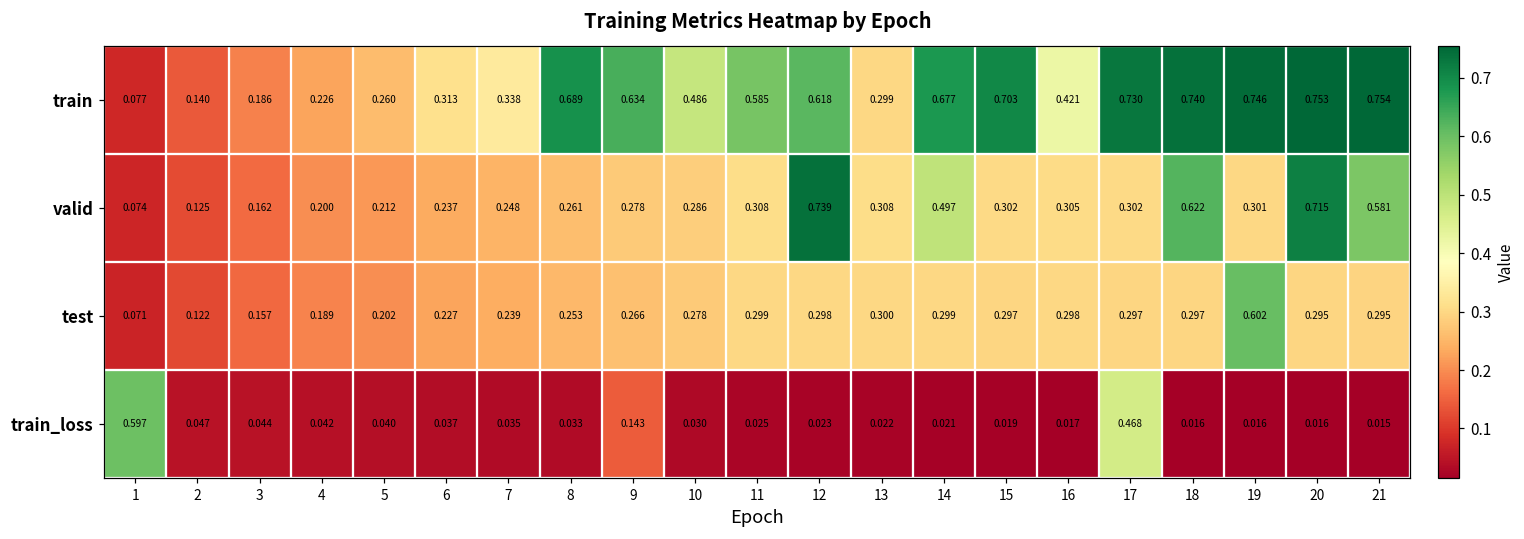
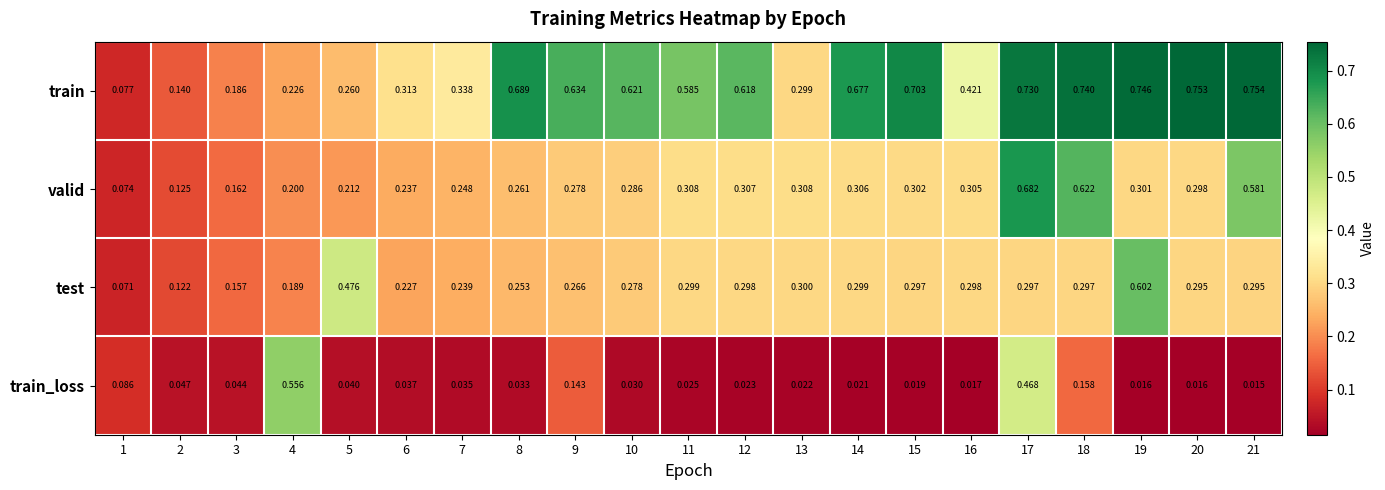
train, 10: 0.486 -> 0.621
valid, 12: 0.739 -> 0.307
valid, 14: 0.497 -> 0.306
valid, 17: 0.302 -> 0.682
valid, 20: 0.715 -> 0.298
test, 5: 0.202 -> 0.476
train_loss, 1: 0.597 -> 0.086
train_loss, 4: 0.042 -> 0.556
train_loss, 18: 0.016 -> 0.158
